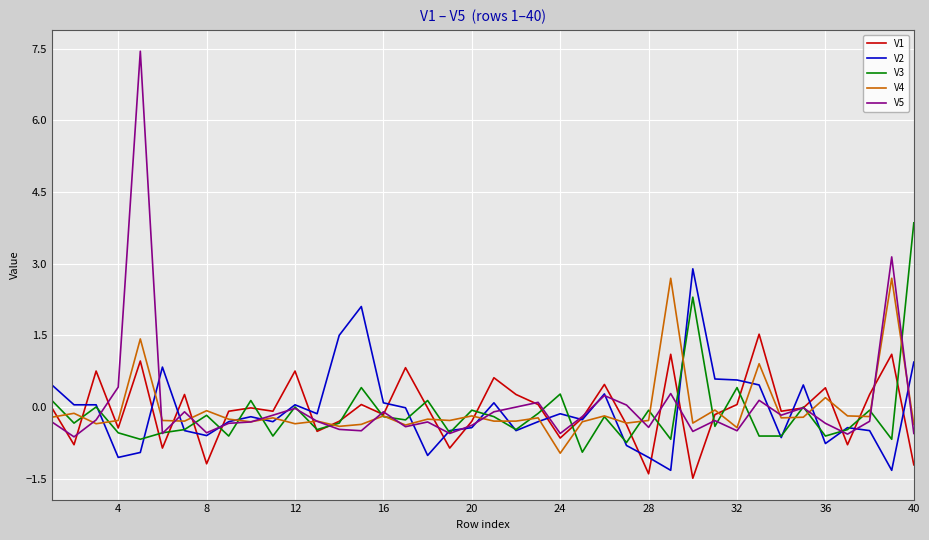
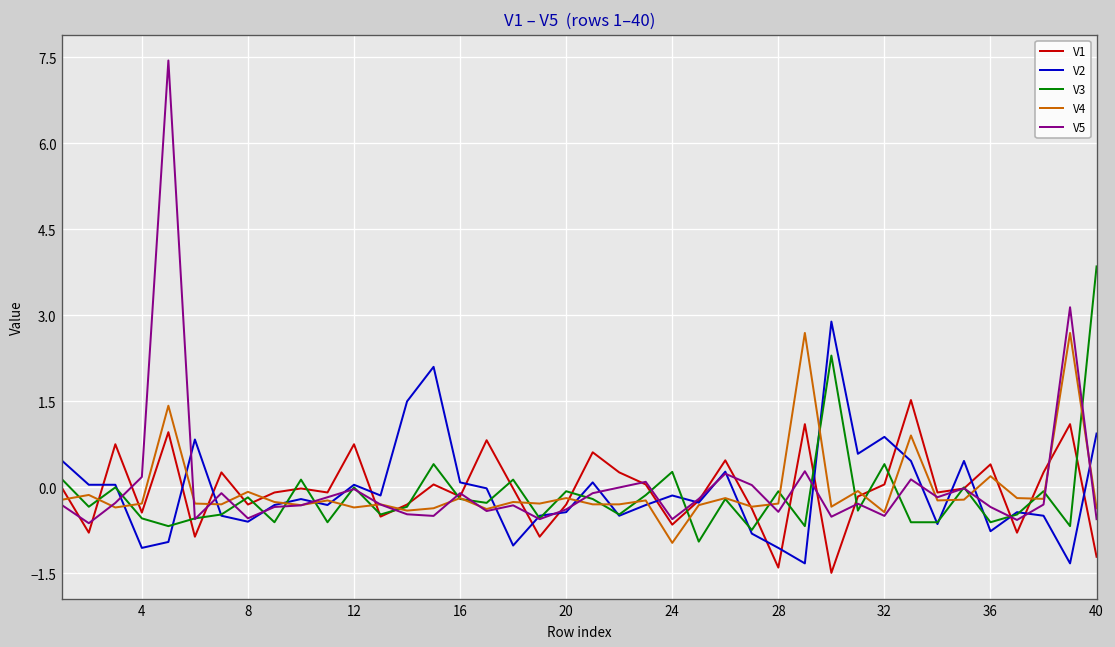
V5, 4: 0.4 -> 0.2
V1, 8: -1.2 -> -0.3
V2, 32: 0.6 -> 0.9
